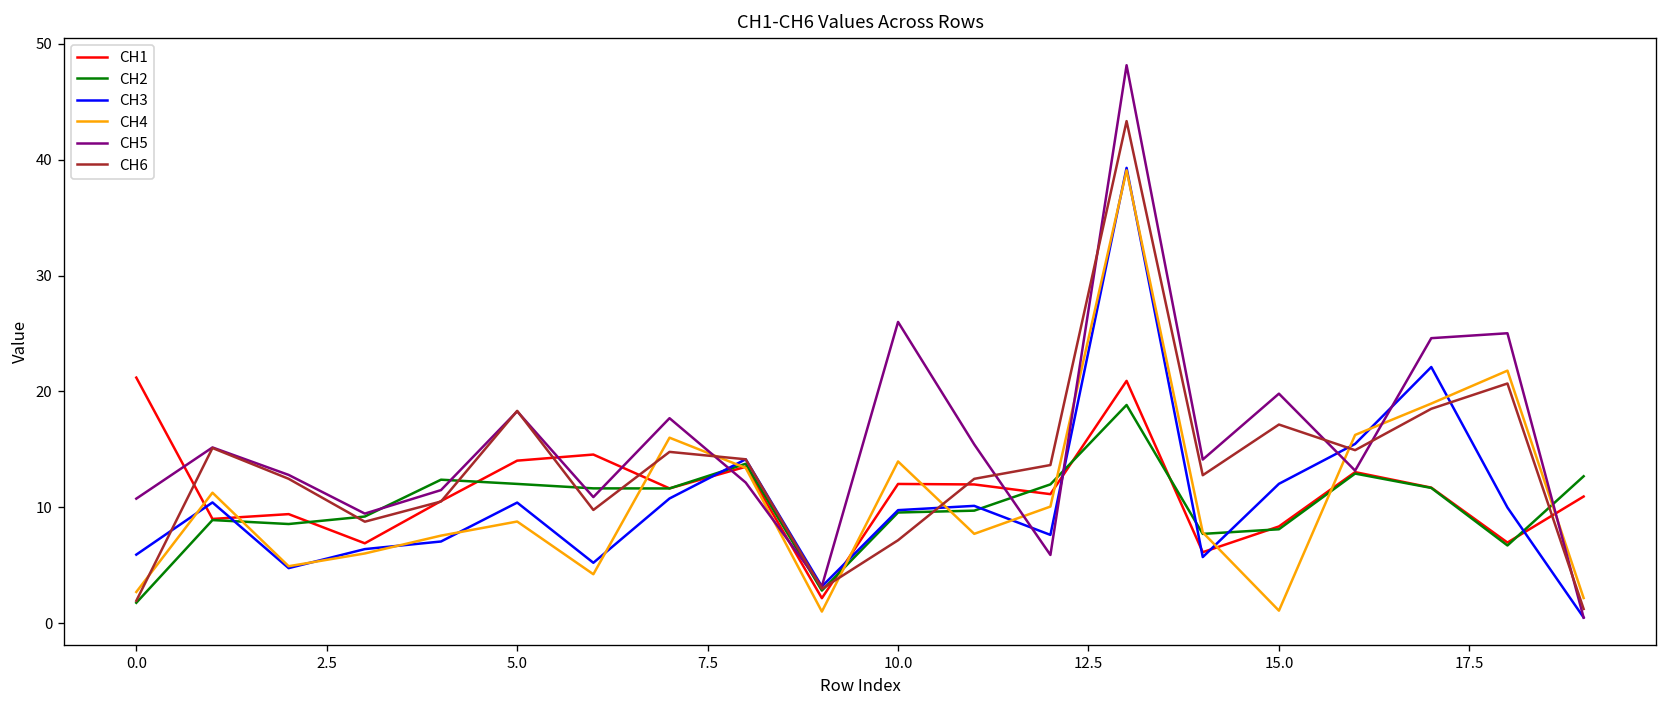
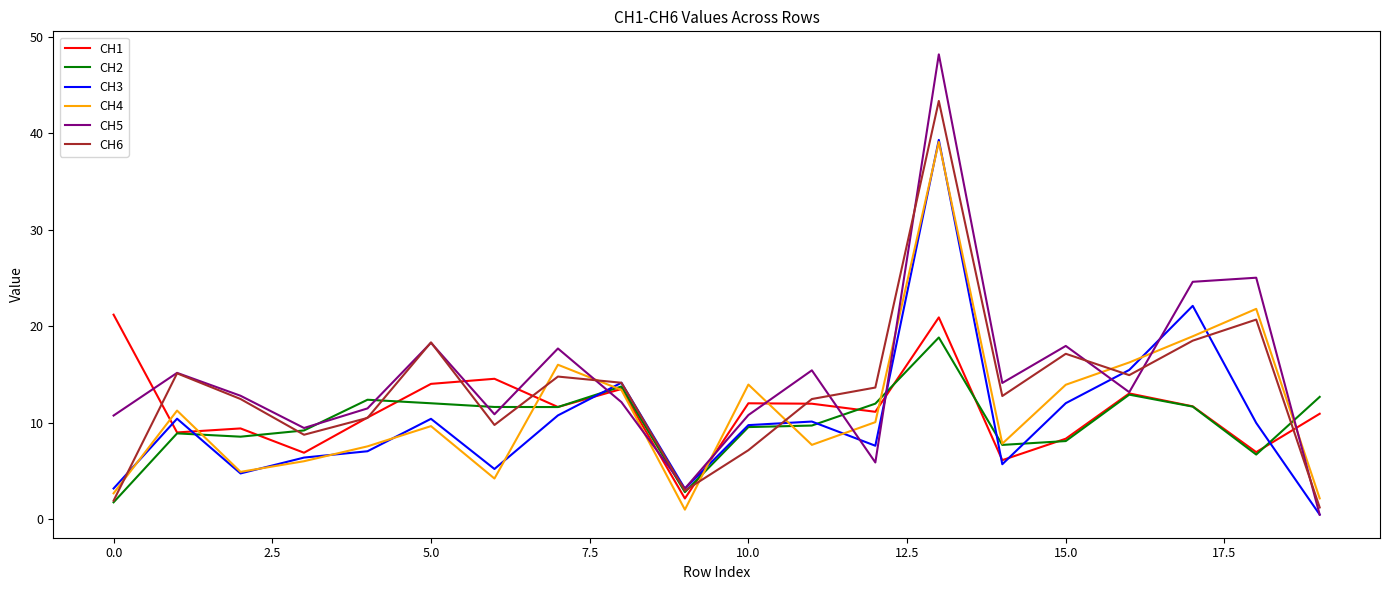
CH3, 0.0: 6 -> 3
CH4, 5.0: 9 -> 10
CH5, 10.0: 26 -> 11
CH4, 15.0: 1 -> 14
CH5, 15.0: 20 -> 18
